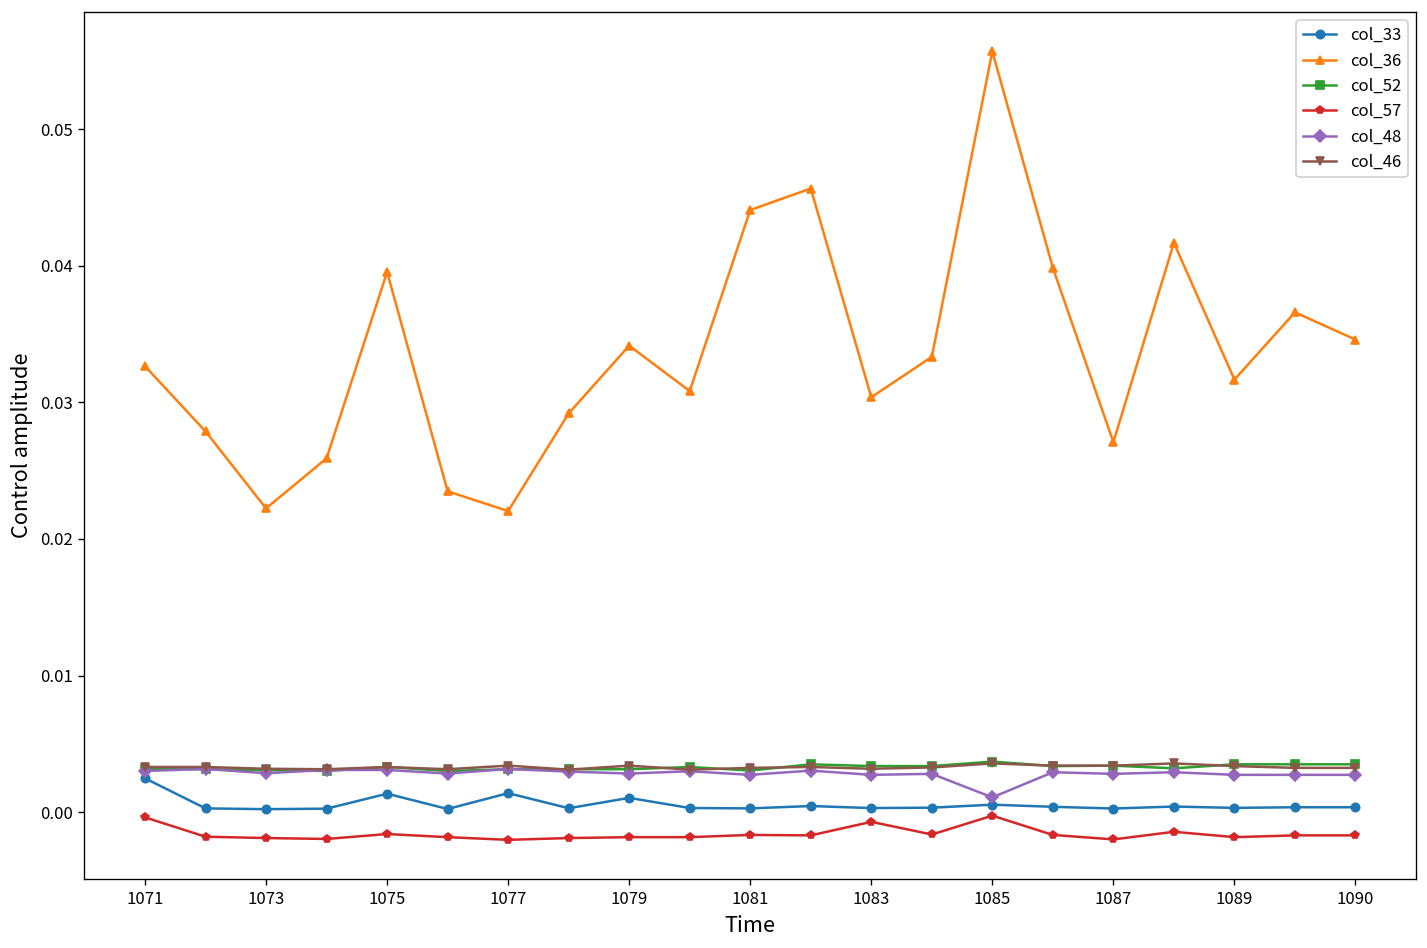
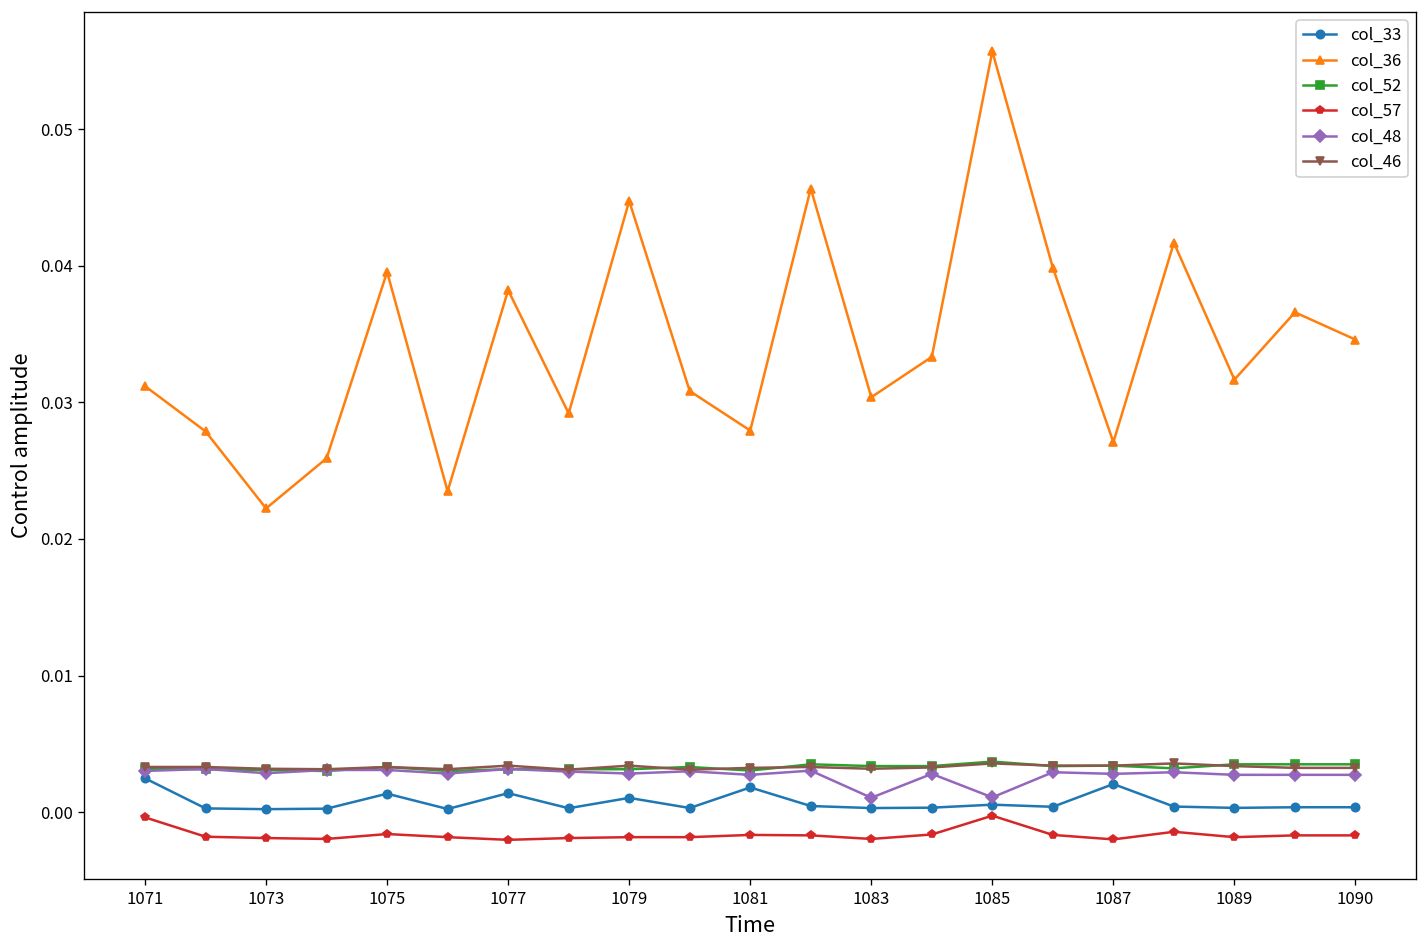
col_36, 1071: 0.0326 -> 0.0312
col_36, 1077: 0.0220 -> 0.0382
col_36, 1079: 0.0341 -> 0.0447
col_33, 1081: 0.0003 -> 0.0018
col_36, 1081: 0.0441 -> 0.0279
col_57, 1083: -0.0007 -> -0.0020
col_48, 1083: 0.0027 -> 0.0011
col_33, 1087: 0.0003 -> 0.0021
